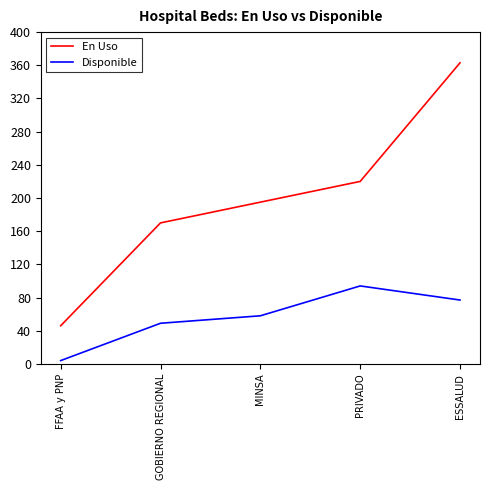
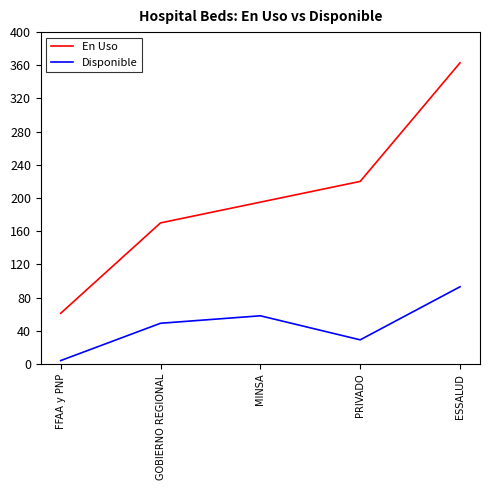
En Uso, FFAA y PNP: 50 -> 60
Disponible, PRIVADO: 90 -> 30
Disponible, ESSALUD: 80 -> 90
